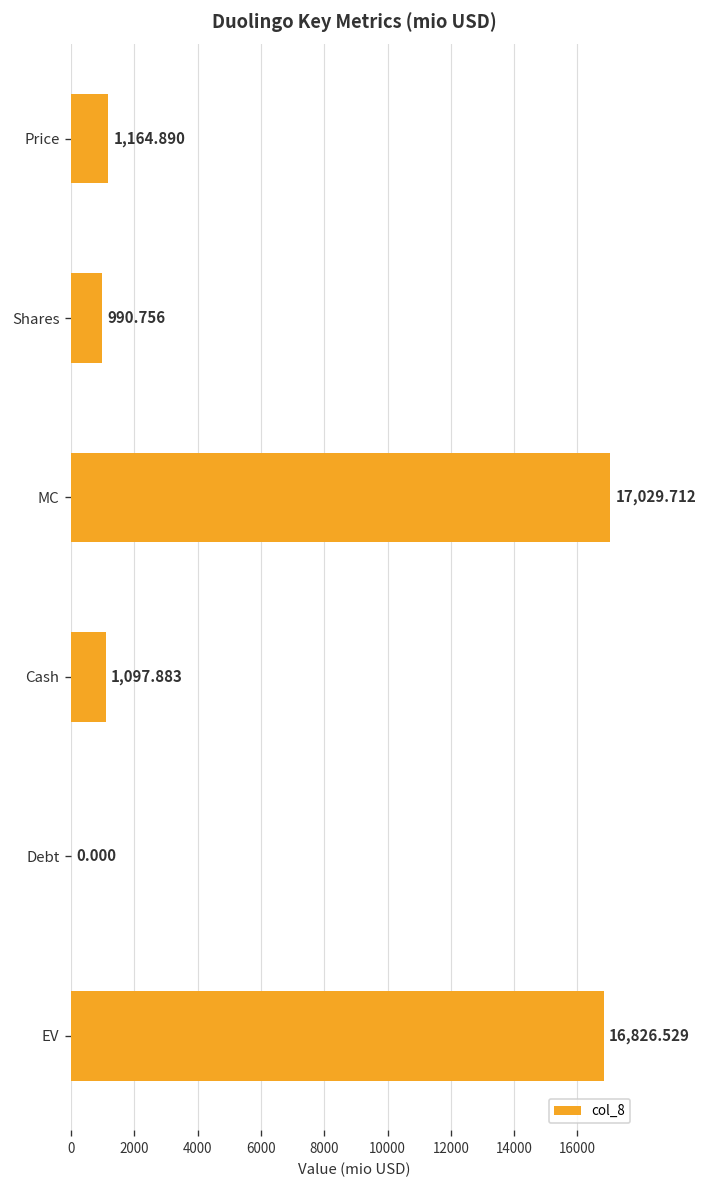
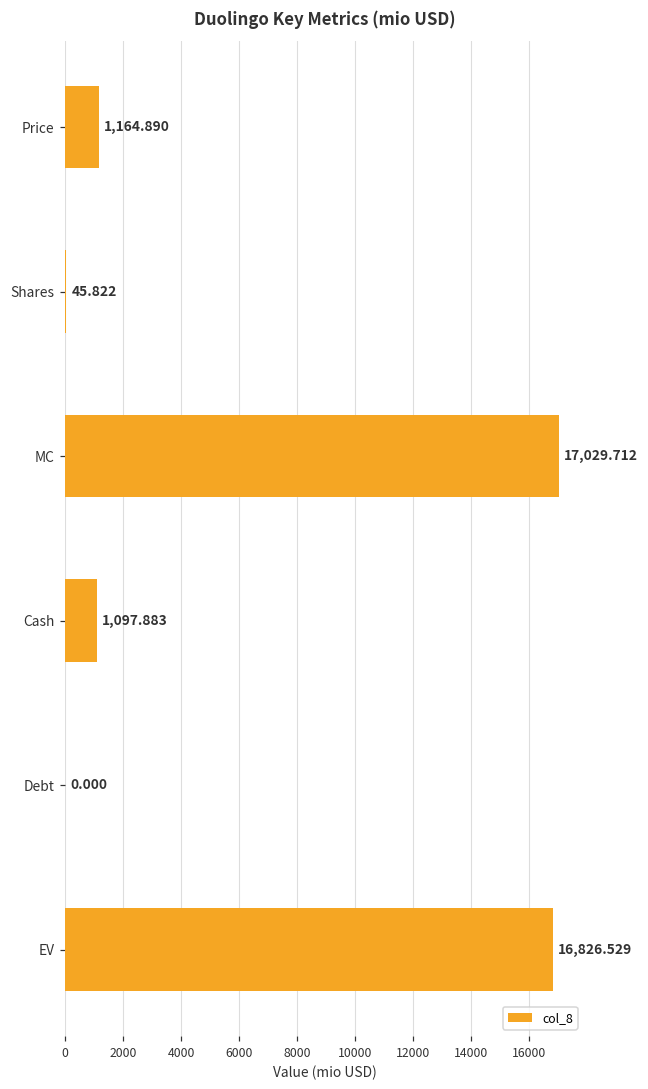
Shares: 990.756 -> 45.822
